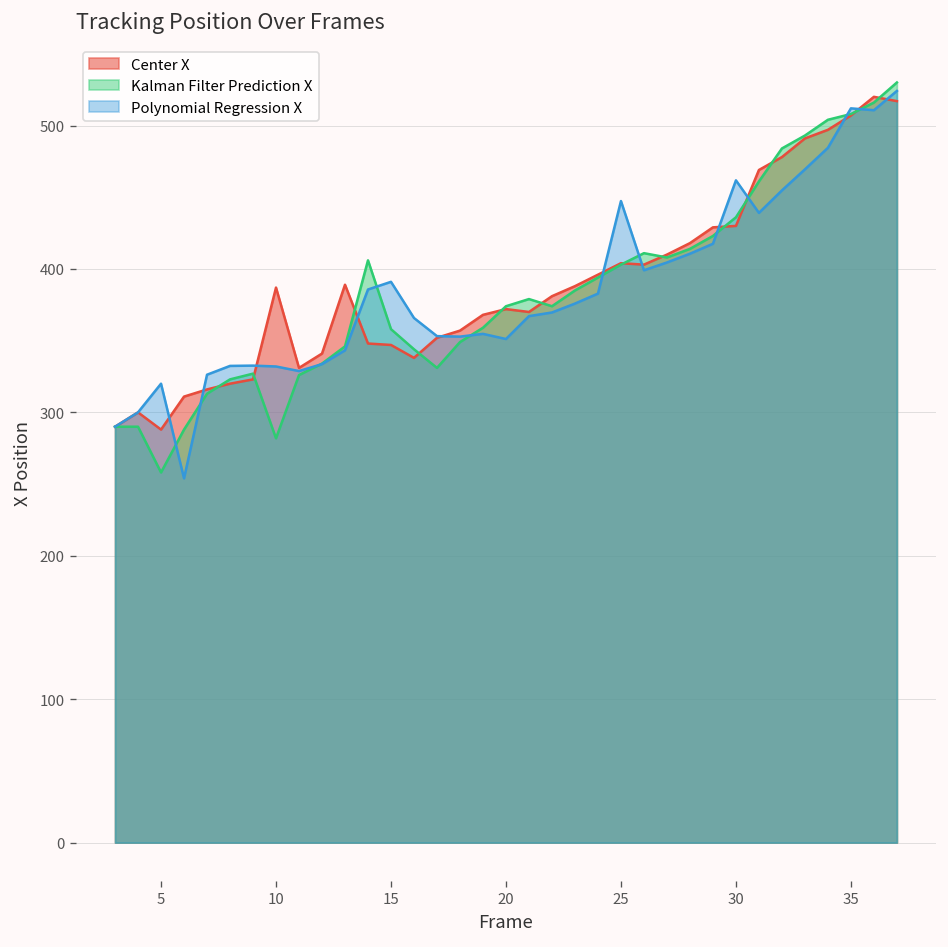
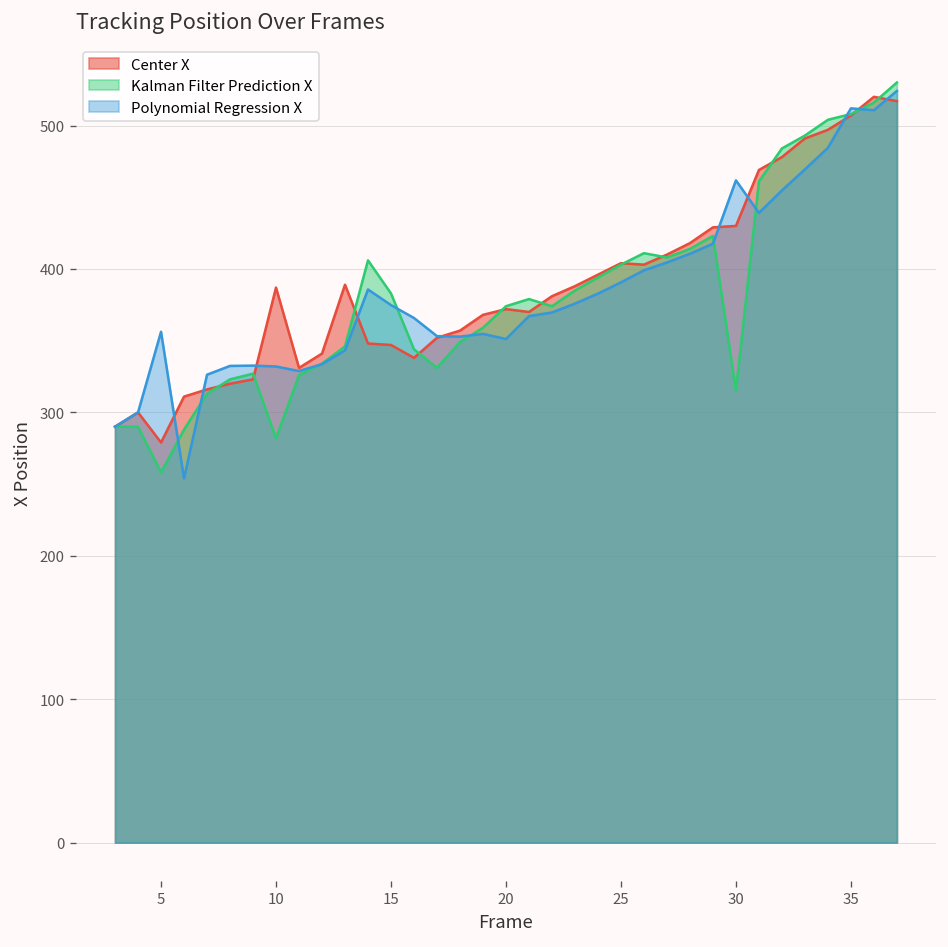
Center X, 5: 288 -> 279
Polynomial Regression X, 5: 320 -> 356
Kalman Filter Prediction X, 15: 358 -> 383
Polynomial Regression X, 15: 391 -> 375
Polynomial Regression X, 25: 447 -> 391
Kalman Filter Prediction X, 30: 436 -> 315
